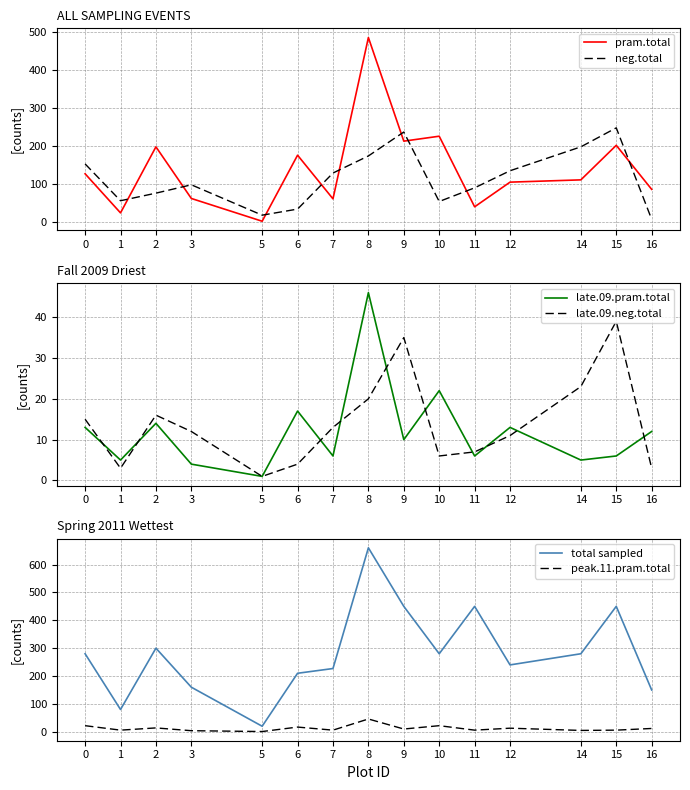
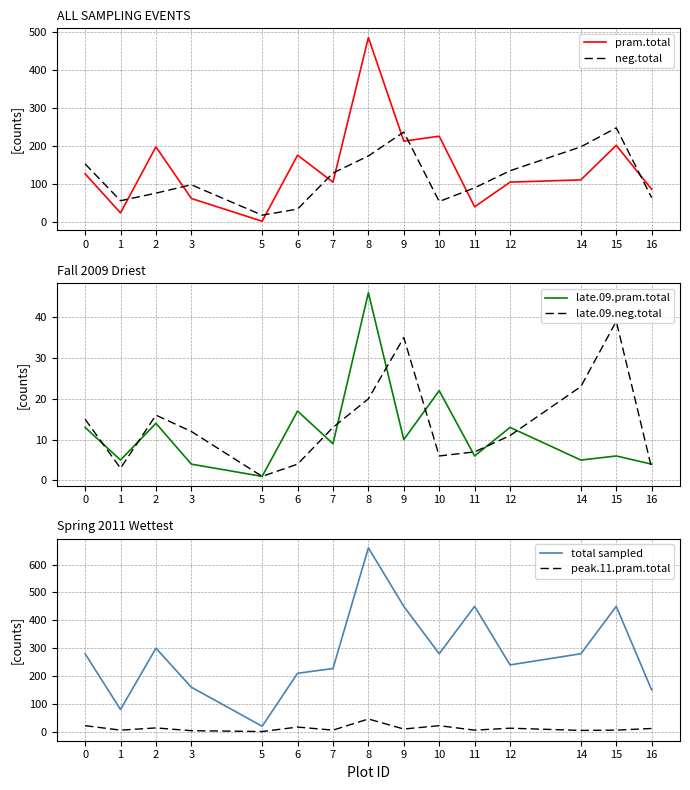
ALL SAMPLING EVENTS, pram.total, 7: 60 -> 110
ALL SAMPLING EVENTS, neg.total, 16: 10 -> 60
Fall 2009 Driest, late.09.pram.total, 7: 6 -> 9
Fall 2009 Driest, late.09.pram.total, 16: 12 -> 4
